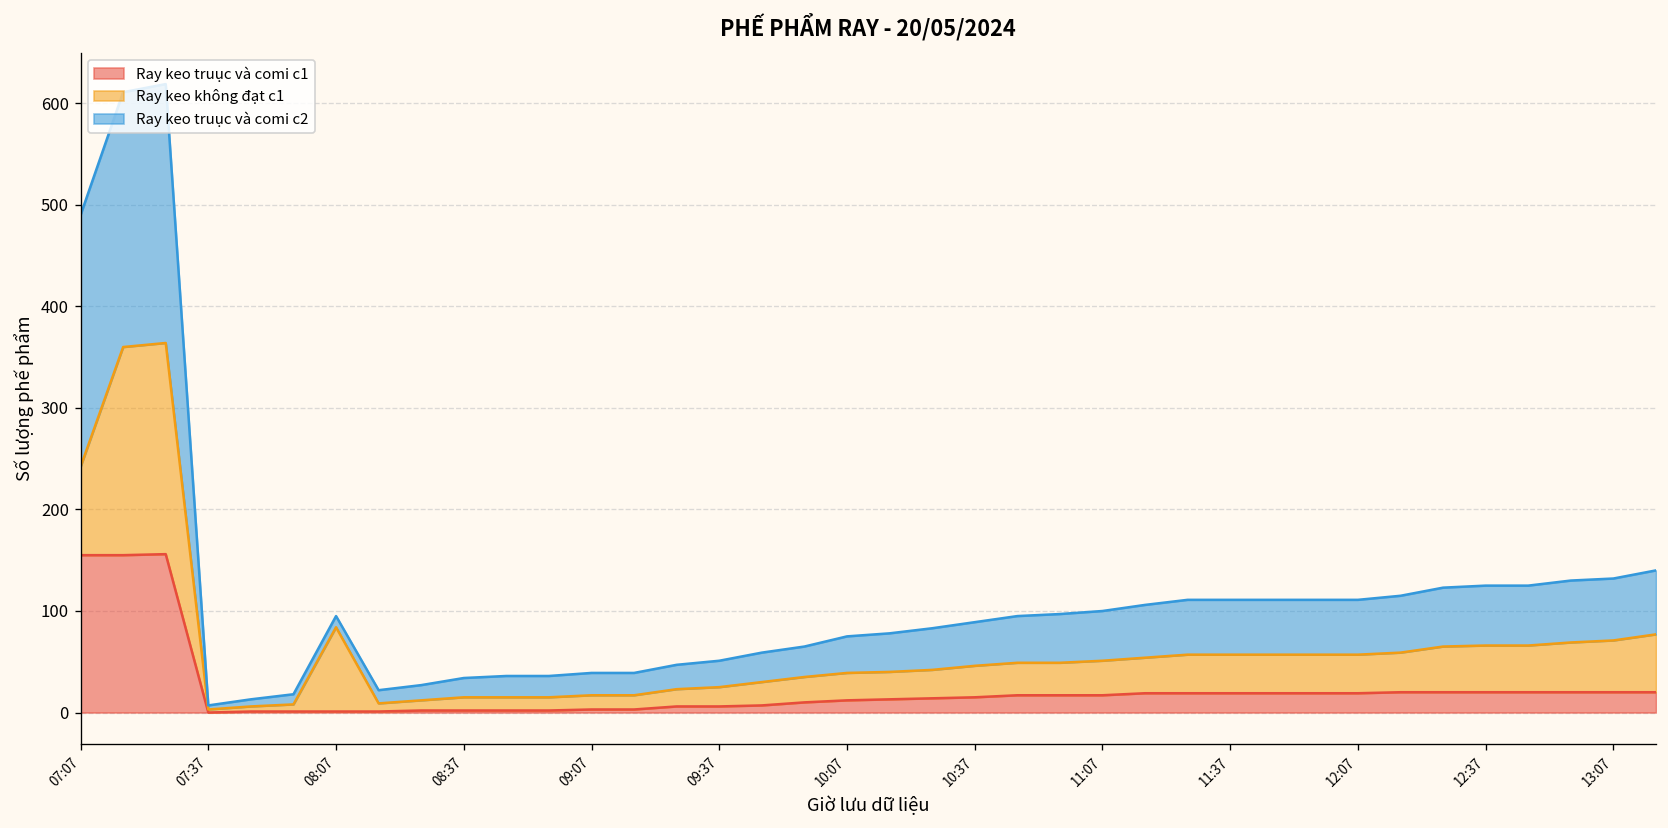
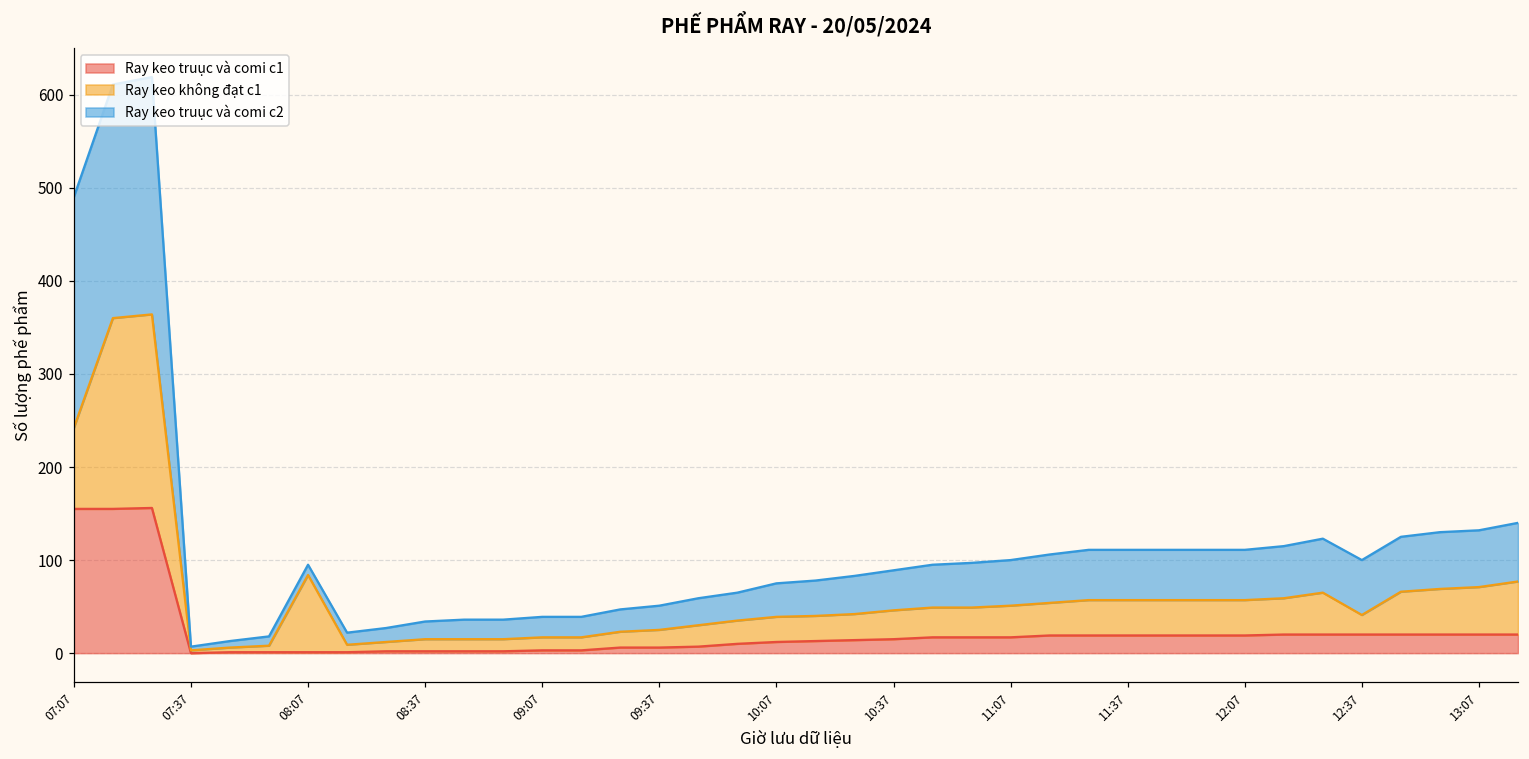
Ray keo không đạt c1, 12:37: 50 -> 20
